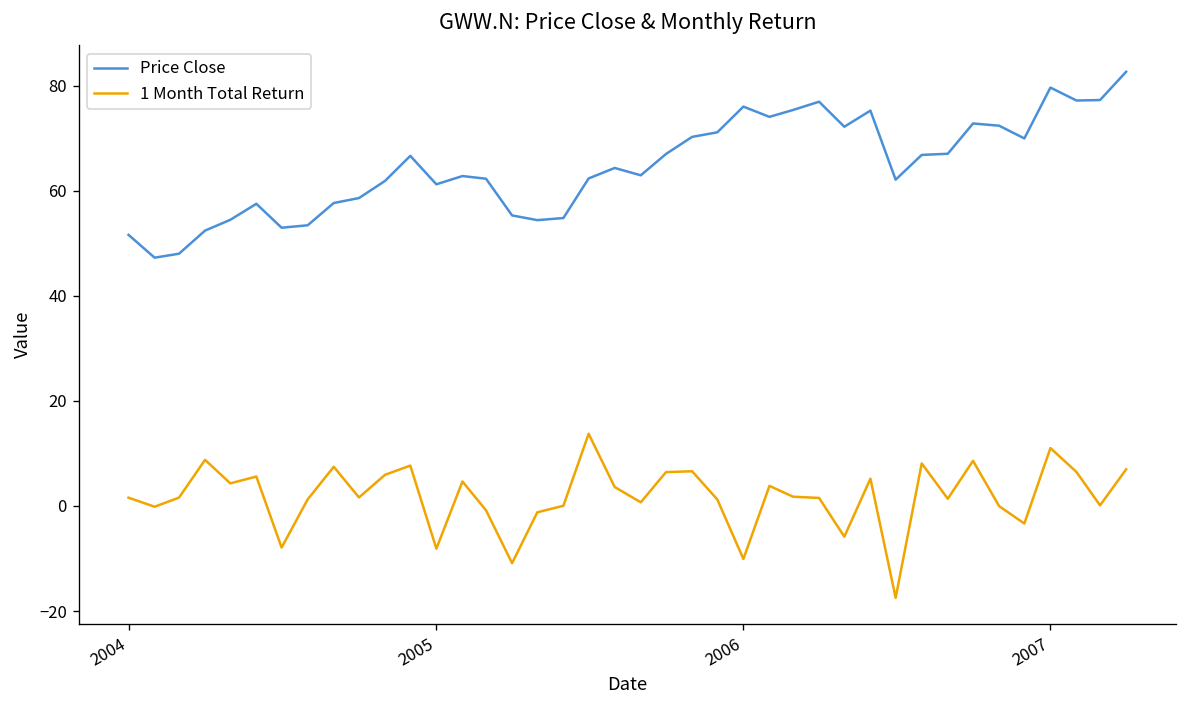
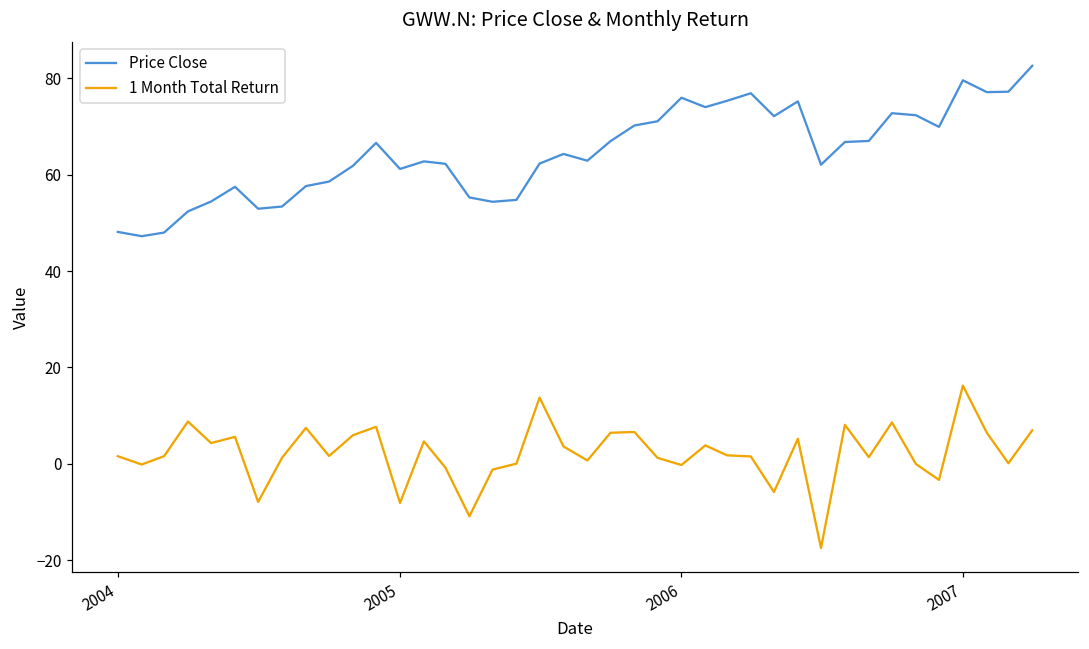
Price Close, 2004: 52 -> 48
1 Month Total Return, 2006: -10 -> 0
1 Month Total Return, 2007: 11 -> 16
